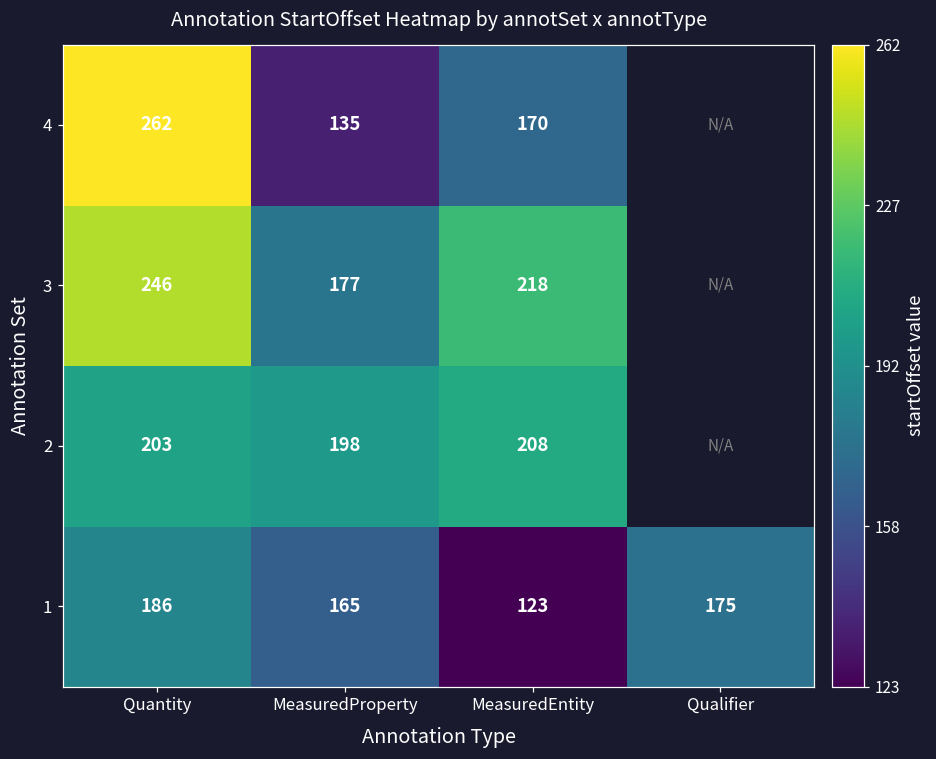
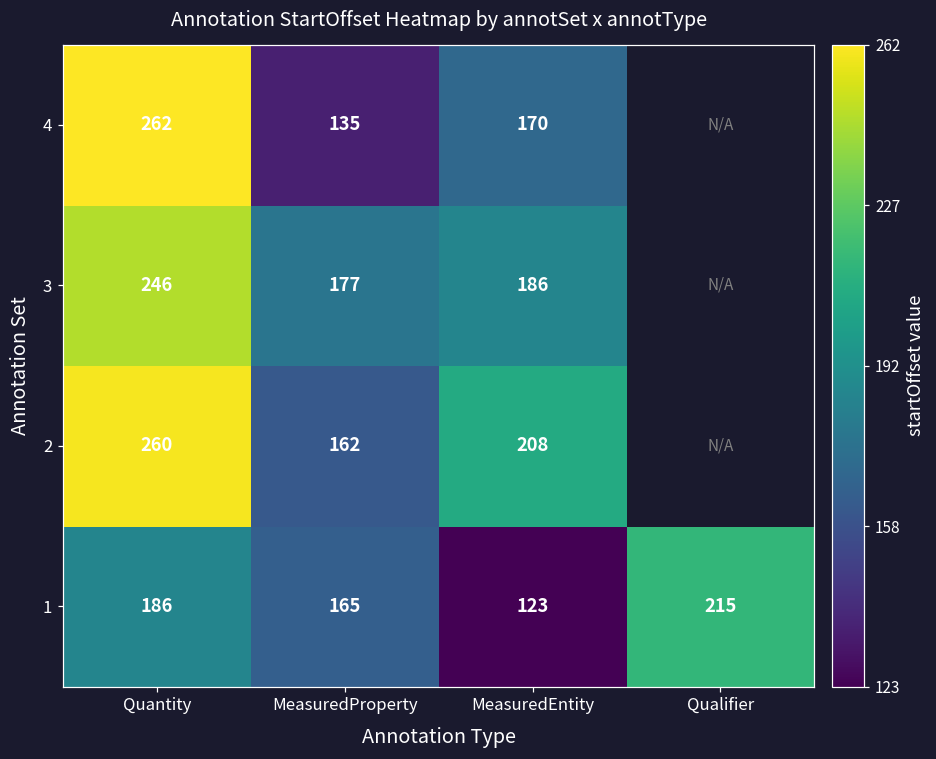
3, MeasuredEntity: 218 -> 186
2, Quantity: 203 -> 260
2, MeasuredProperty: 198 -> 162
1, Qualifier: 175 -> 215
